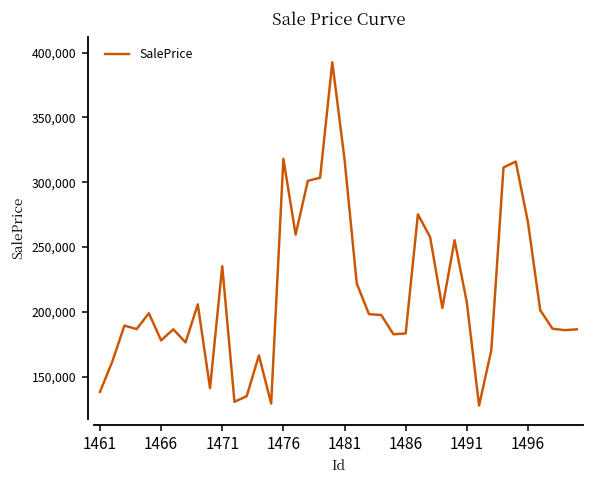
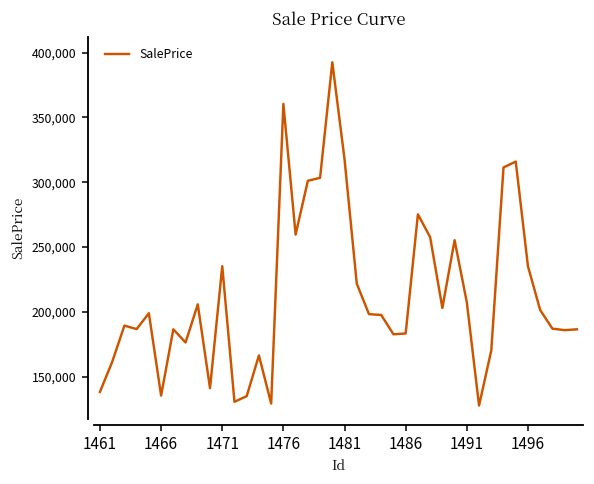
1466: 178,000 -> 135,000
1476: 318,000 -> 360,000
1496: 269,000 -> 235,000
